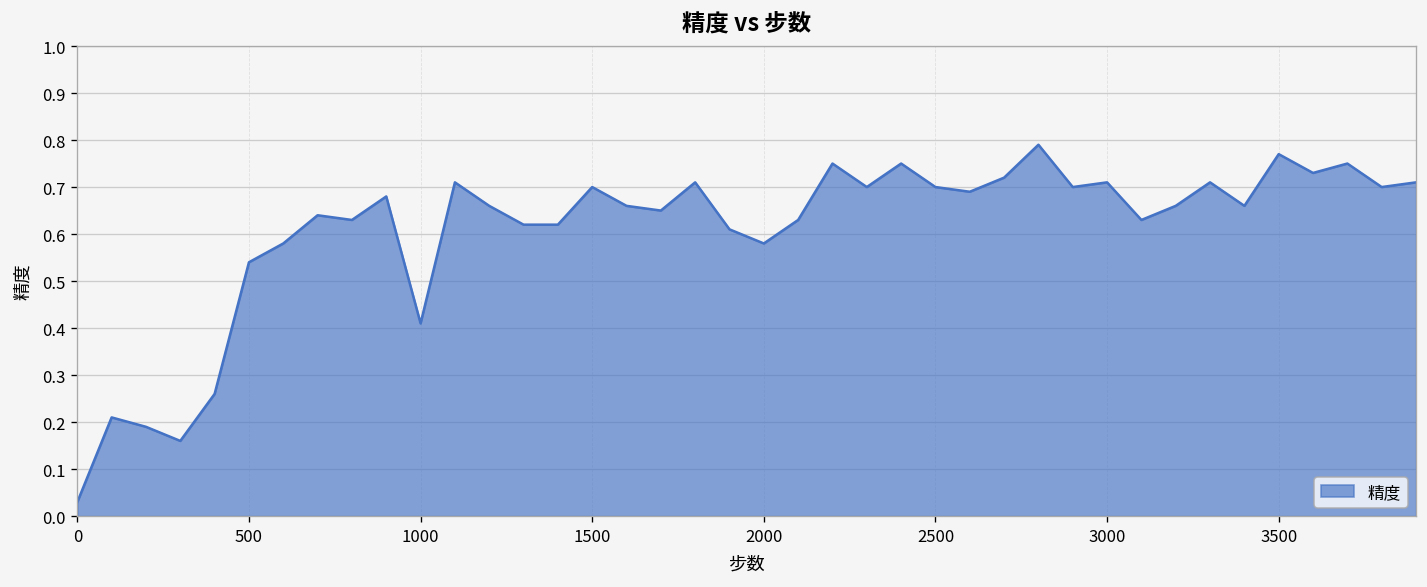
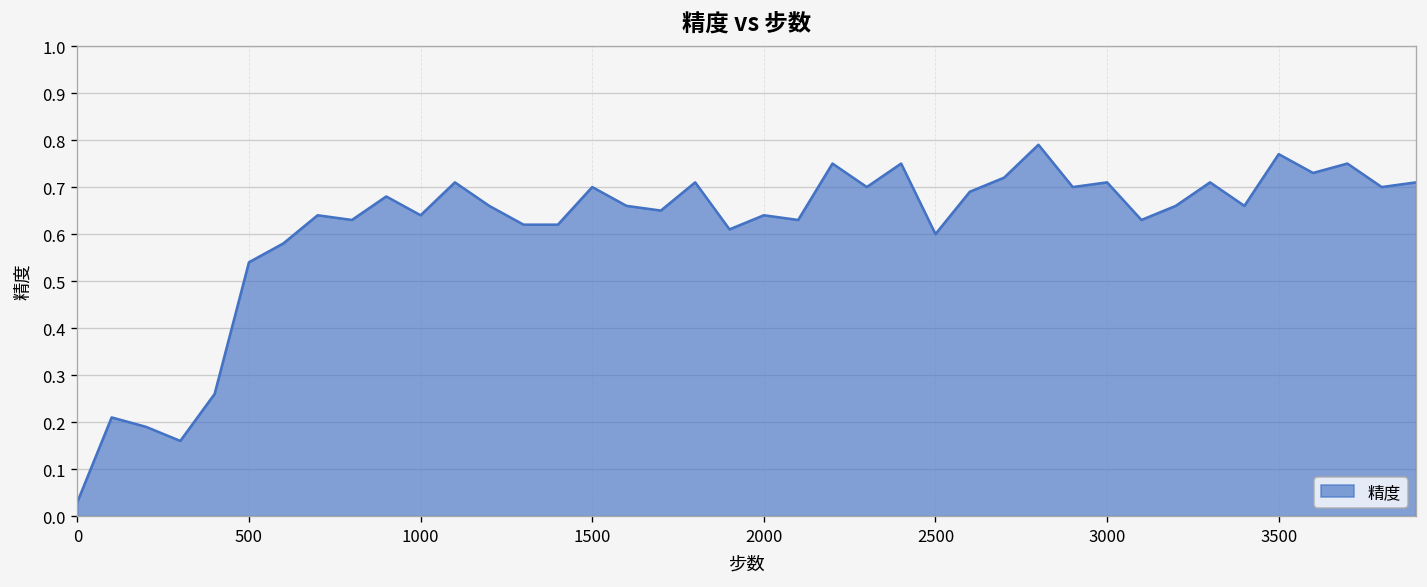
1000: 0.41 -> 0.64
2000: 0.58 -> 0.64
2500: 0.7 -> 0.6
